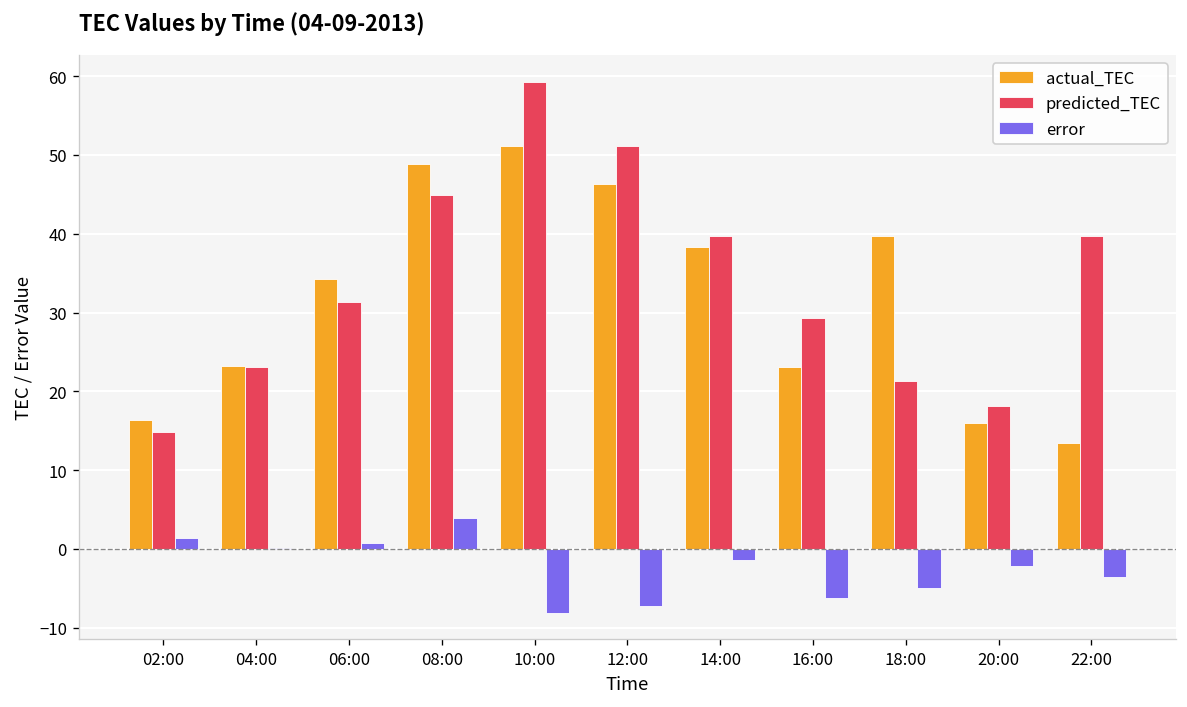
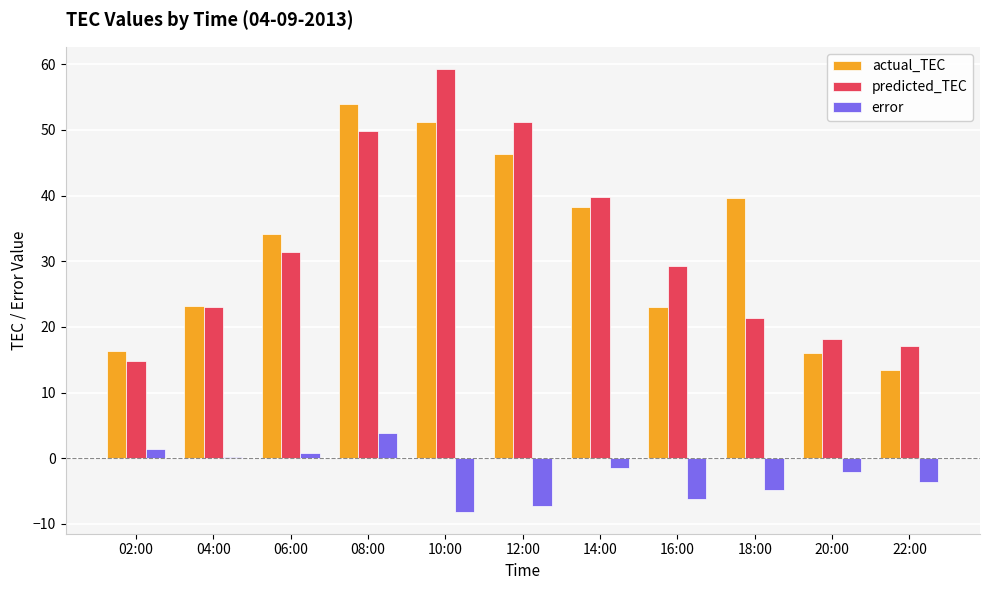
actual_TEC, 08:00: 49 -> 54
predicted_TEC, 08:00: 45 -> 50
predicted_TEC, 22:00: 40 -> 17
